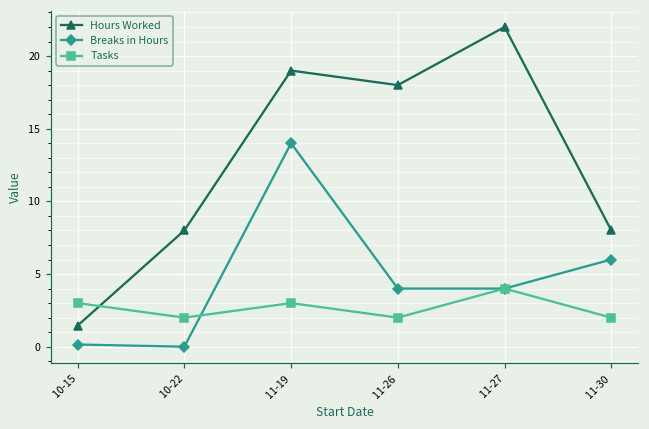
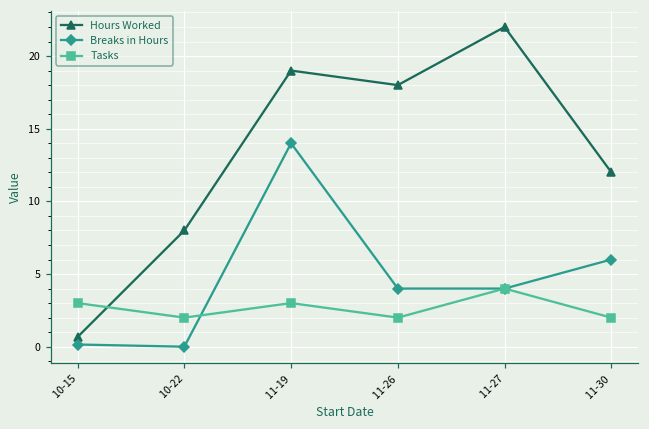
Hours Worked, 10-15: 1.5 -> 0.7
Hours Worked, 11-30: 8 -> 12
